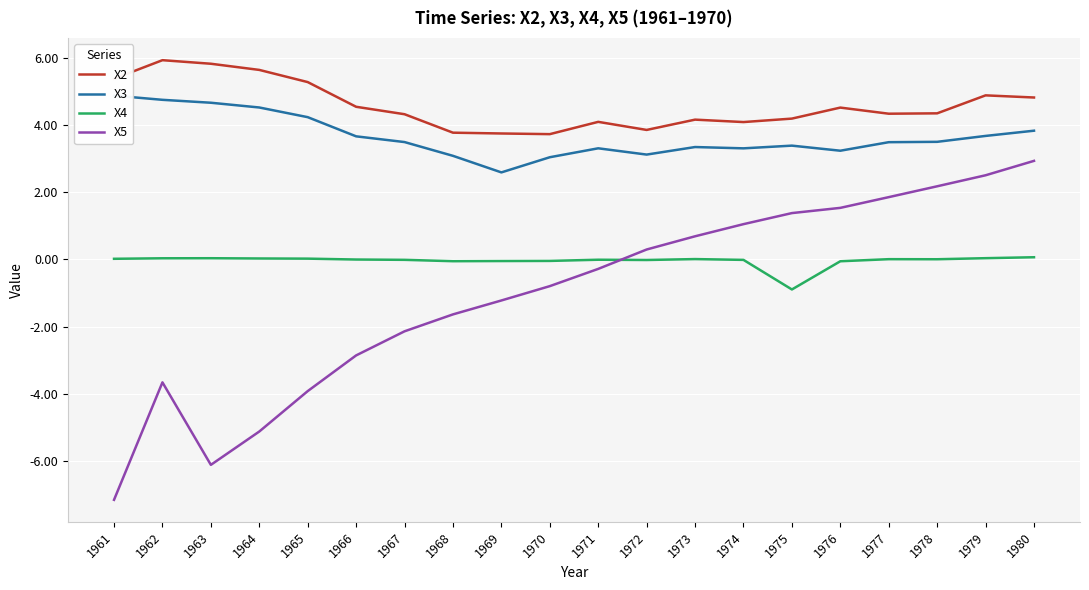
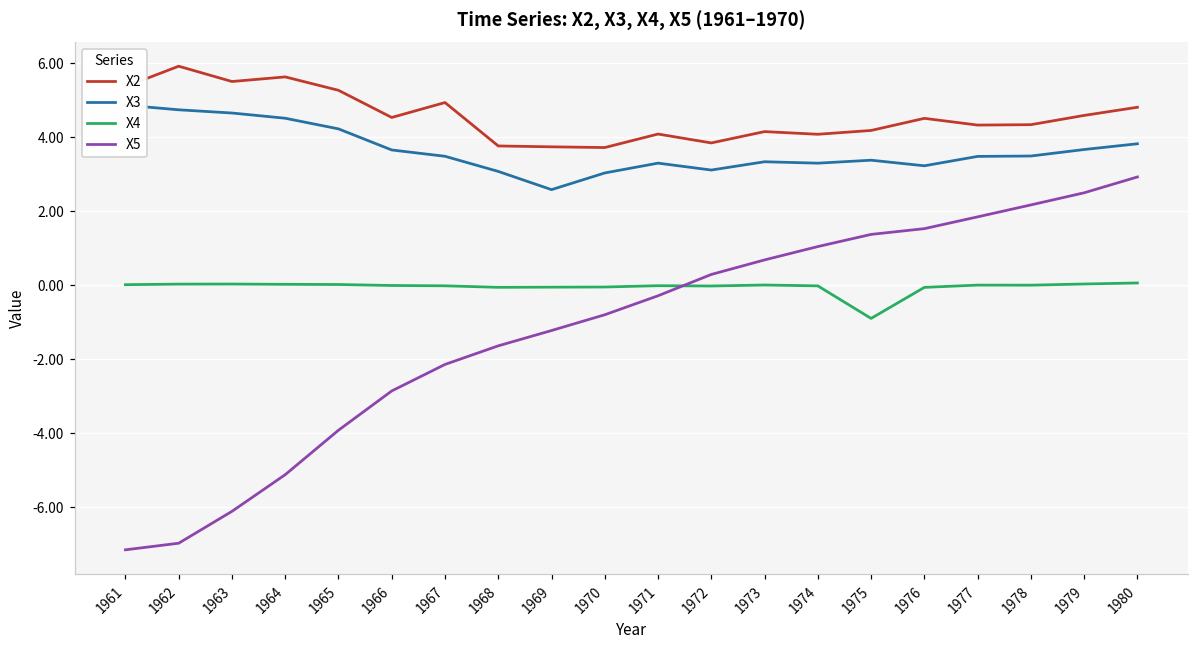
X5, 1962: -3.7 -> -7.0
X2, 1963: 5.8 -> 5.5
X2, 1967: 4.3 -> 4.9
X2, 1979: 4.9 -> 4.6
